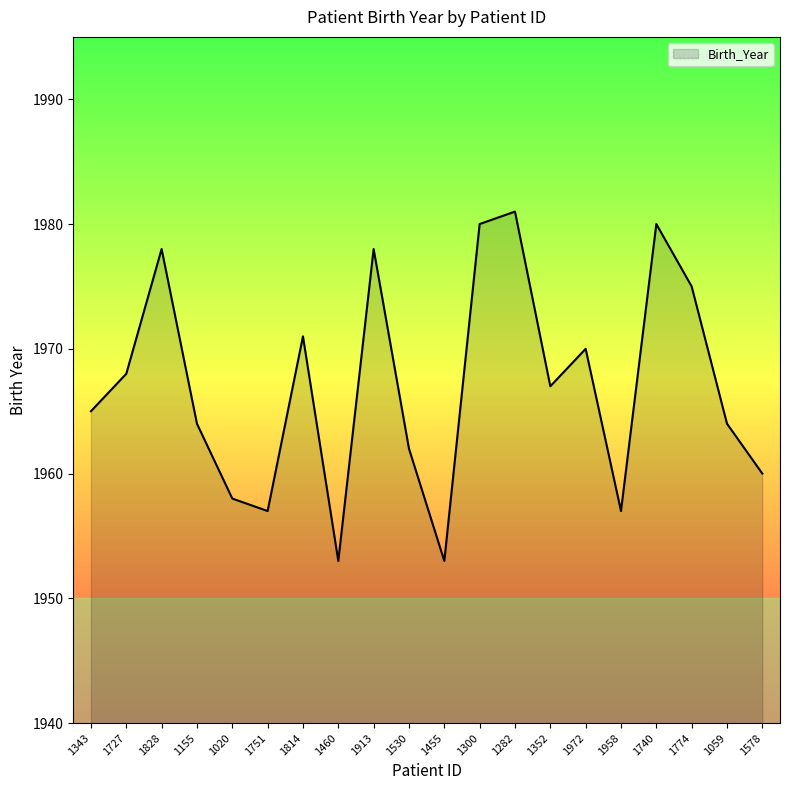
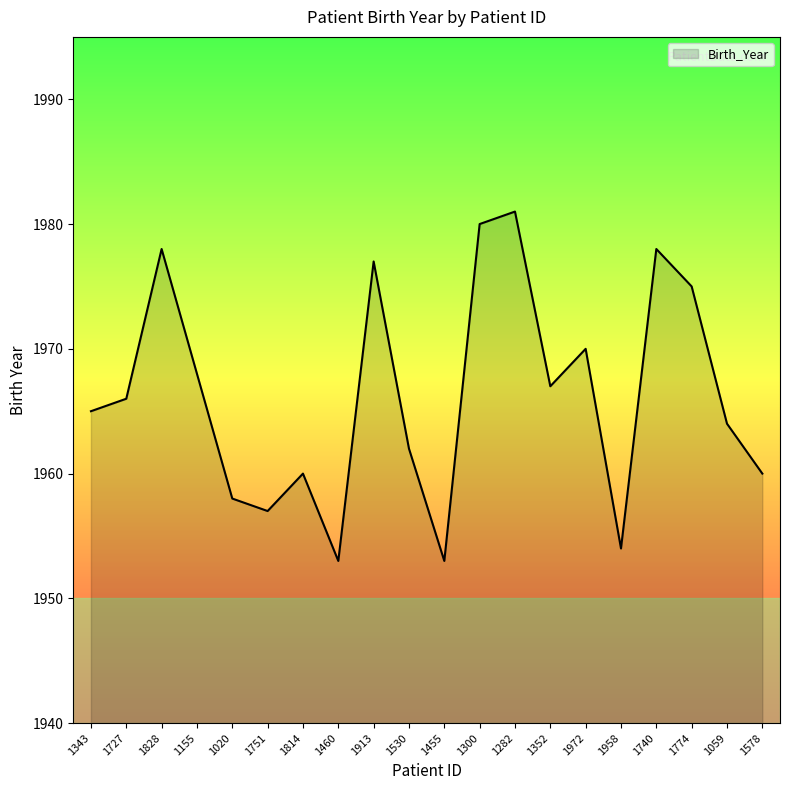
1727: 1968 -> 1966
1155: 1964 -> 1968
1814: 1971 -> 1960
1913: 1978 -> 1977
1958: 1957 -> 1954
1740: 1980 -> 1978
